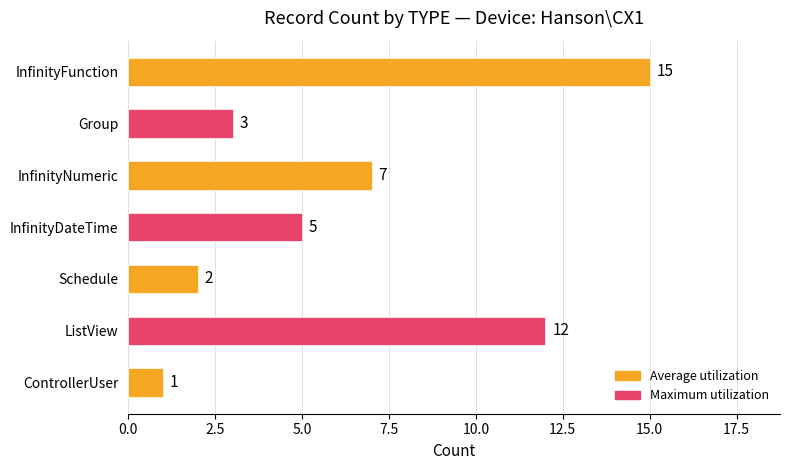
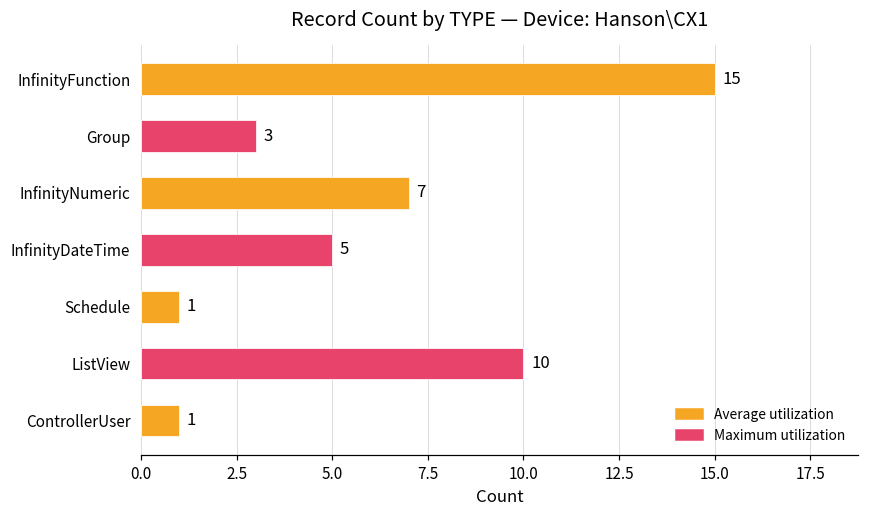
Schedule: 2 -> 1
ListView: 12 -> 10
